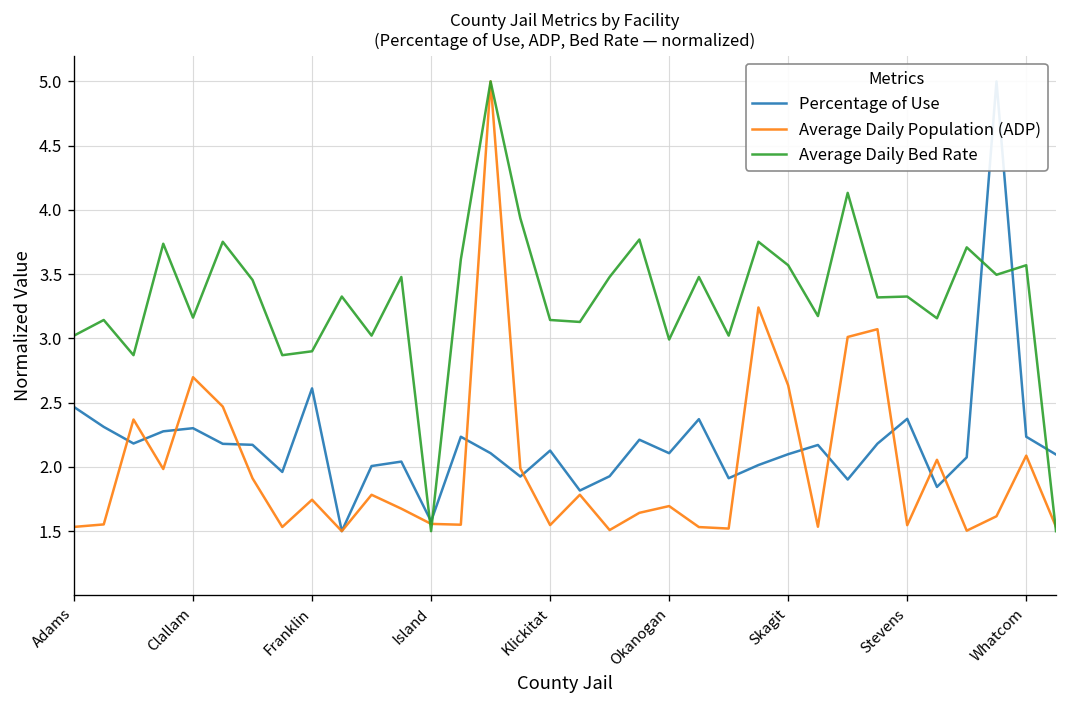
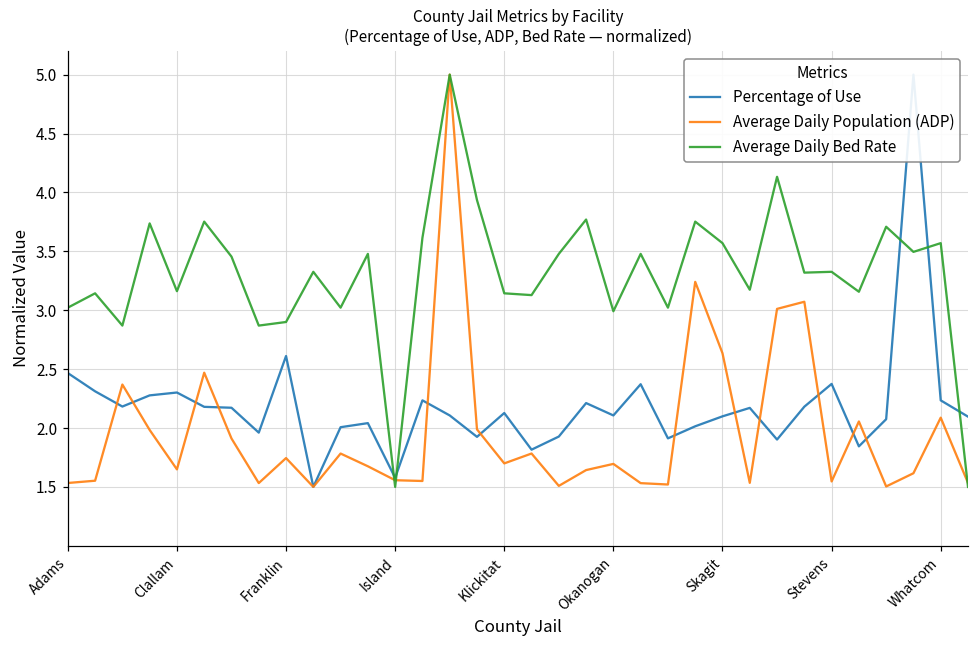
Average Daily Population (ADP), Clallam: 2.70 -> 1.65
Average Daily Population (ADP), Klickitat: 1.55 -> 1.70
